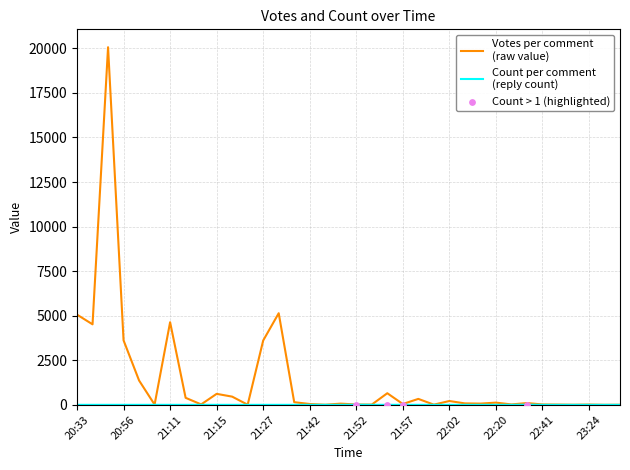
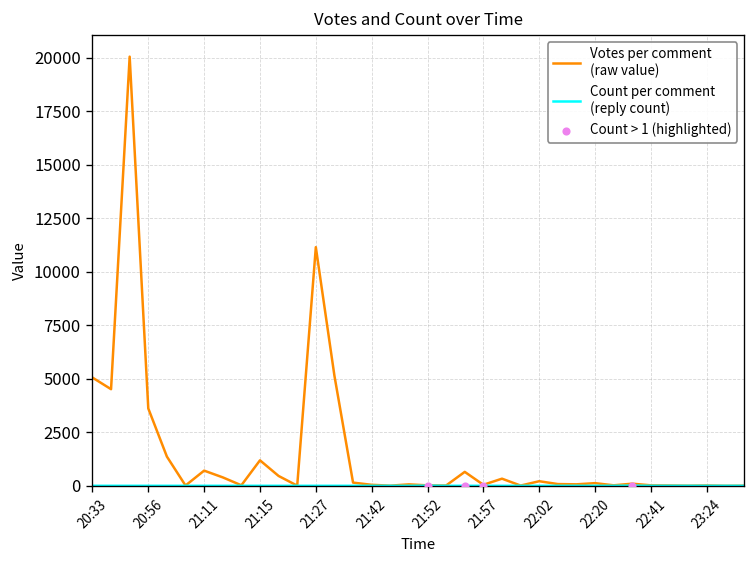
Votes per comment (raw value), 21:11: 4600 -> 700
Votes per comment (raw value), 21:15: 600 -> 1200
Votes per comment (raw value), 21:27: 3600 -> 11200
